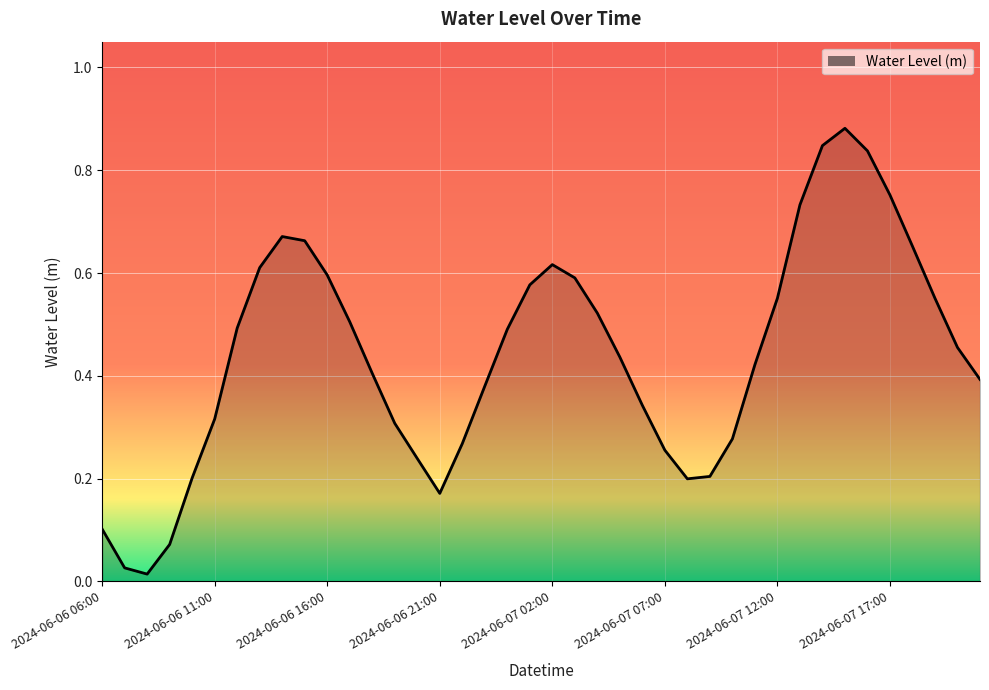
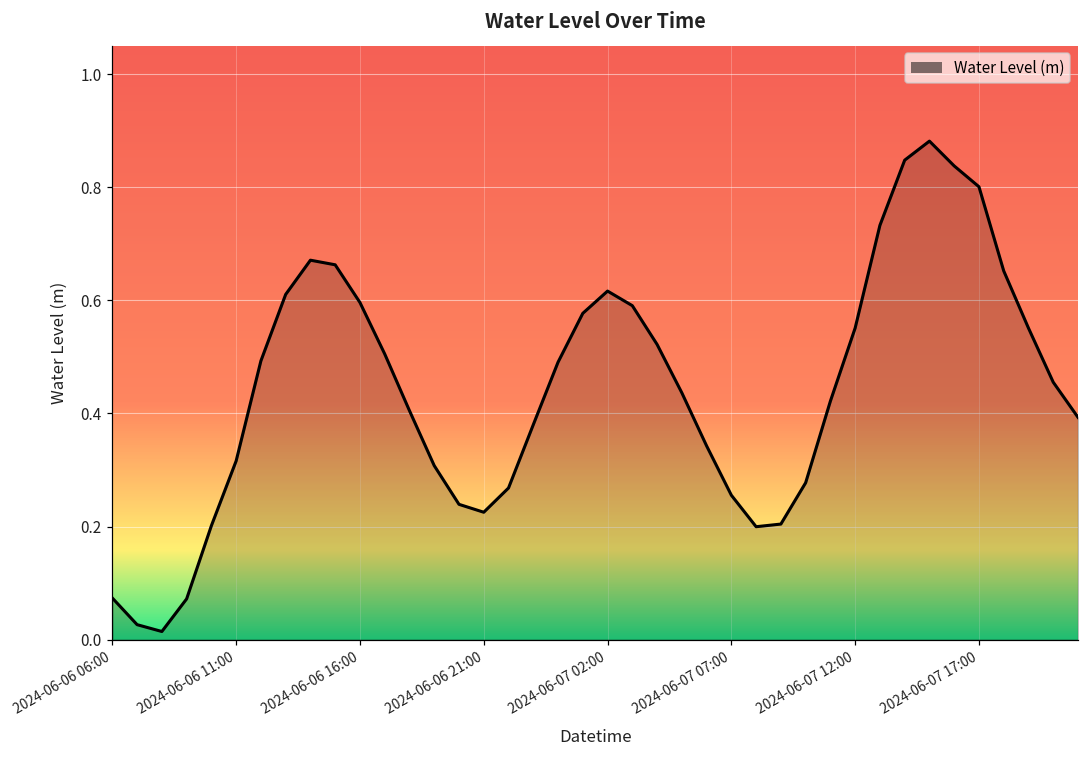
2024-06-06 06:00: 0.10 -> 0.07
2024-06-06 21:00: 0.17 -> 0.23
2024-06-07 17:00: 0.75 -> 0.80
